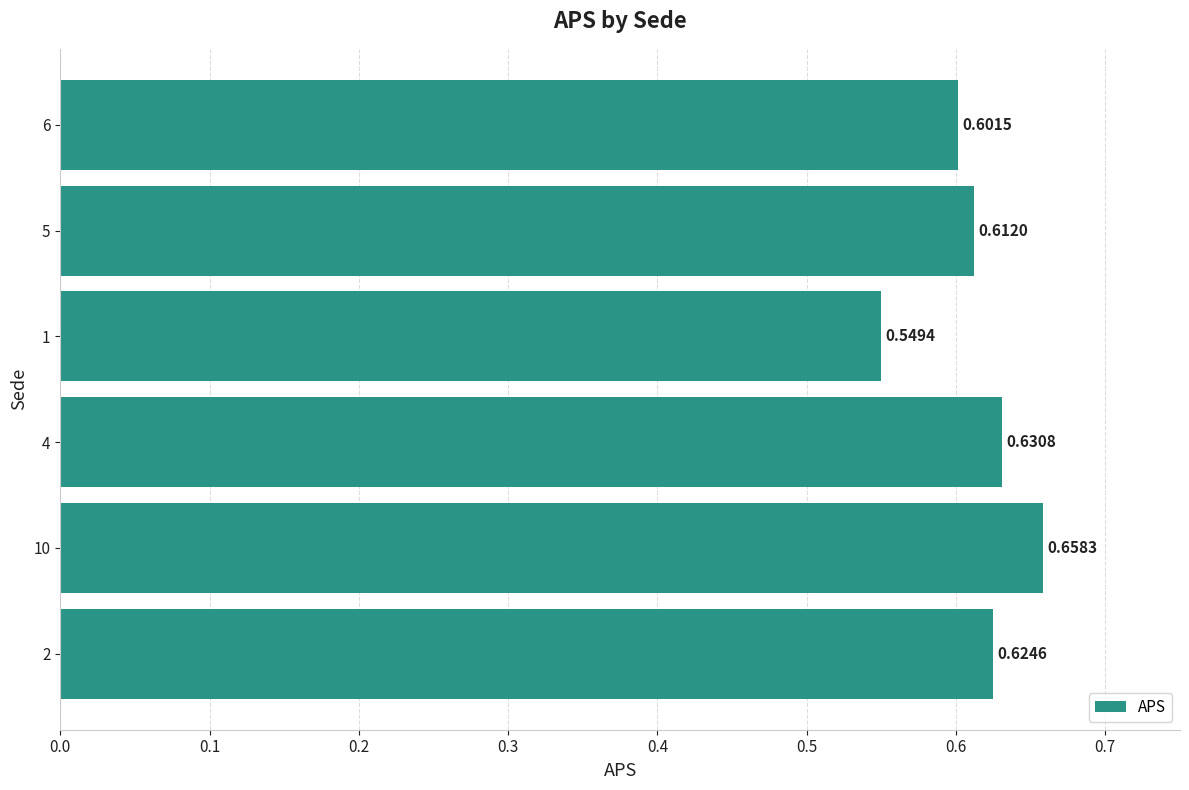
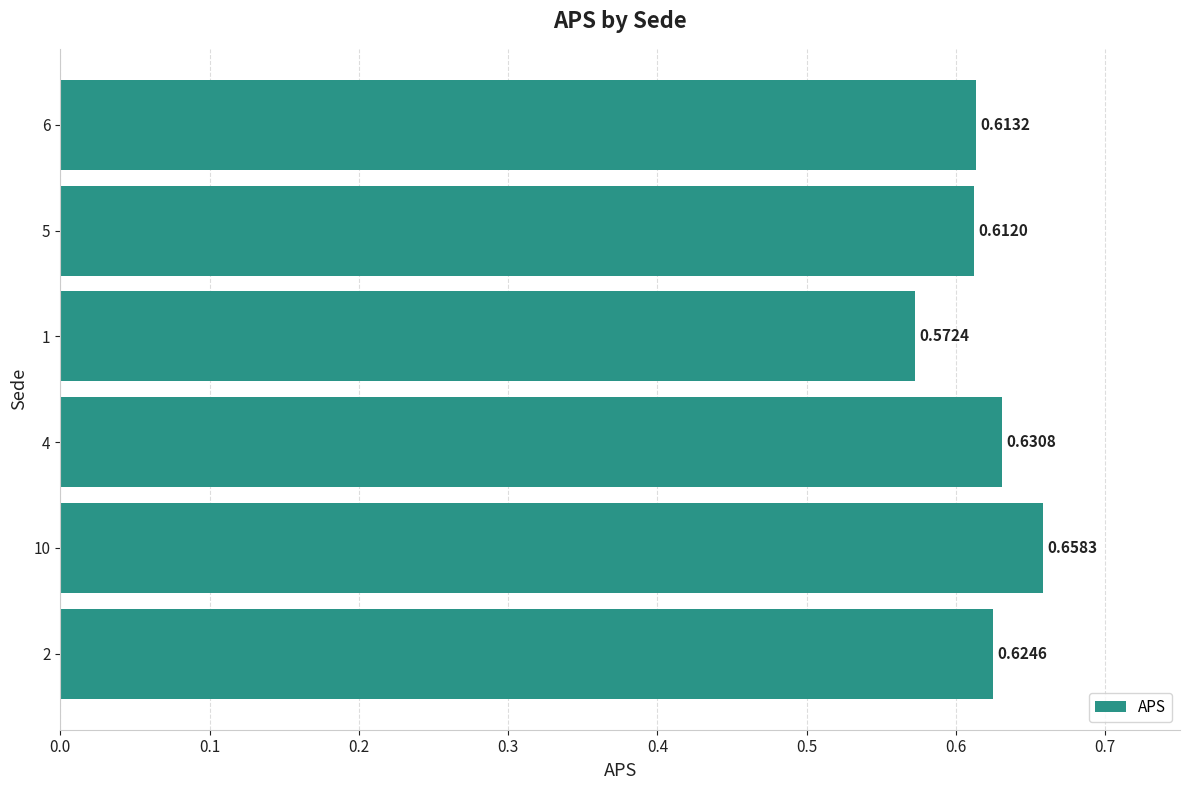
6: 0.6015 -> 0.6132
1: 0.5494 -> 0.5724
